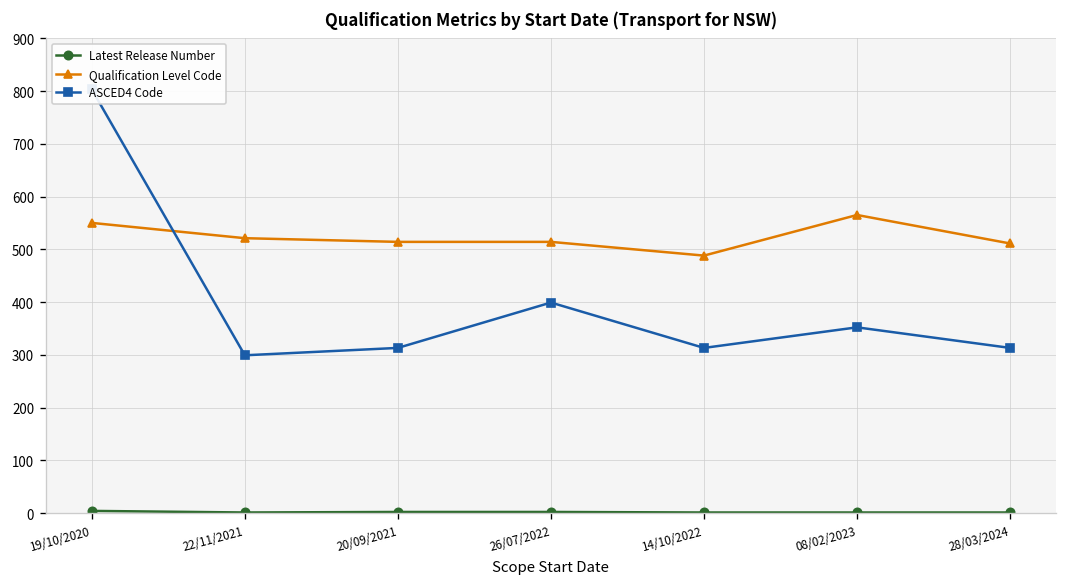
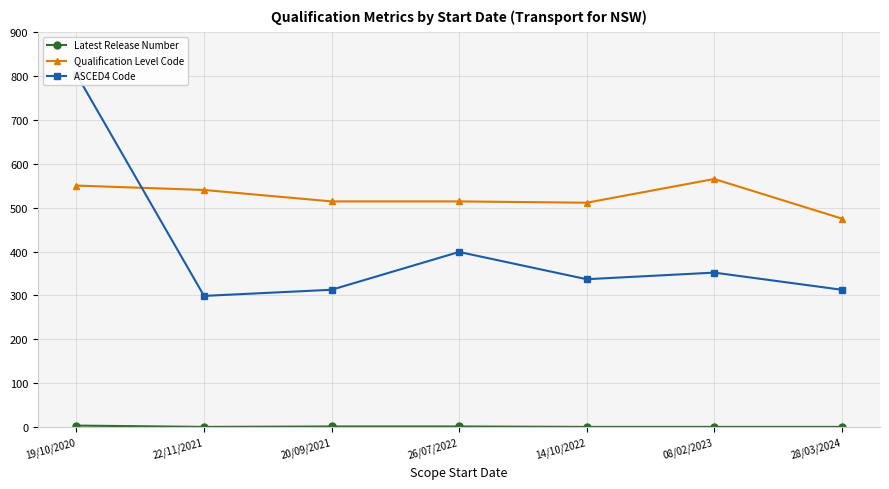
Qualification Level Code, 22/11/2021: 520 -> 540
Qualification Level Code, 14/10/2022: 490 -> 510
ASCED4 Code, 14/10/2022: 310 -> 340
Qualification Level Code, 28/03/2024: 510 -> 480
